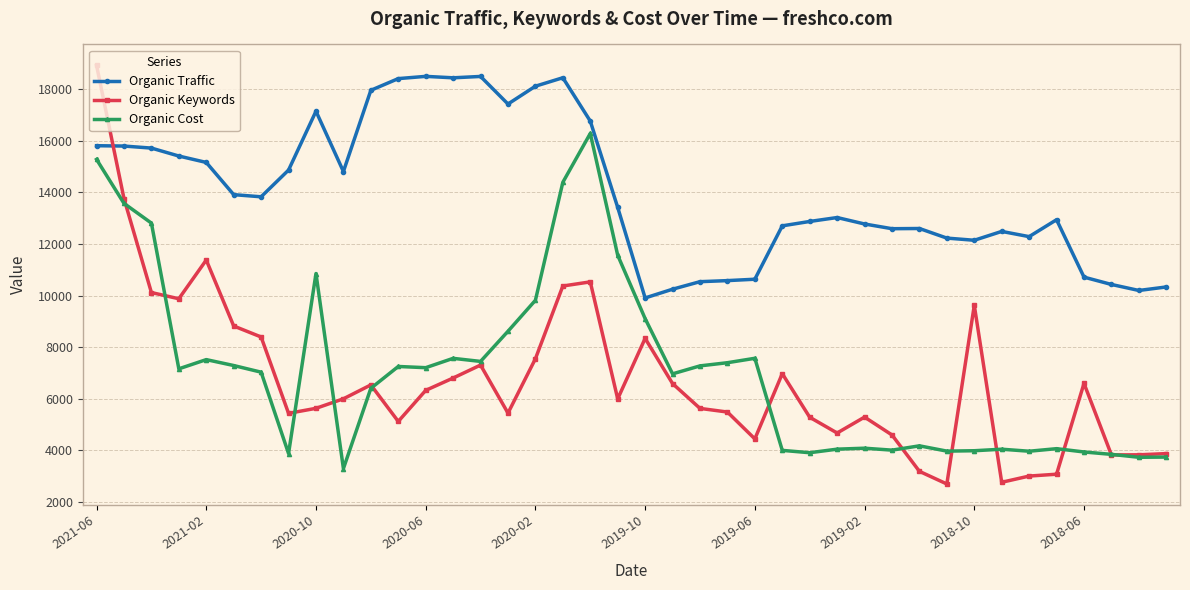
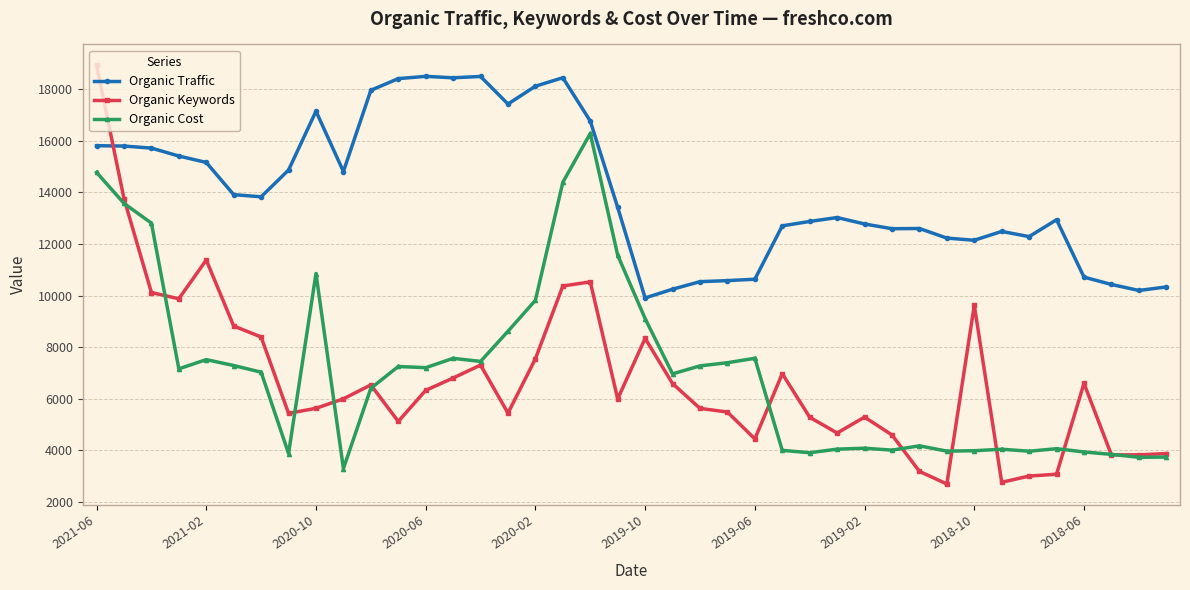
Organic Cost, 2021-06: 15300 -> 14800
